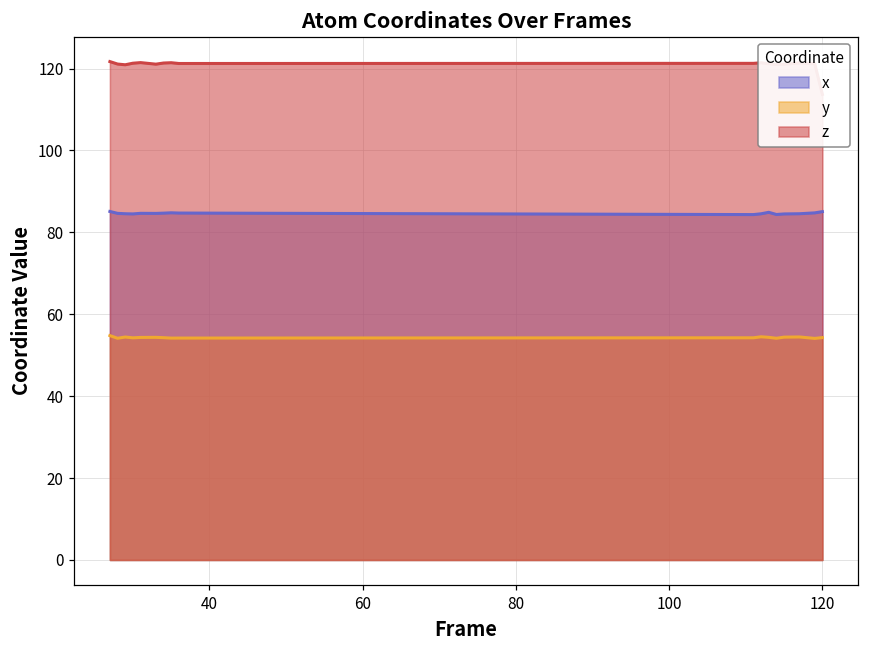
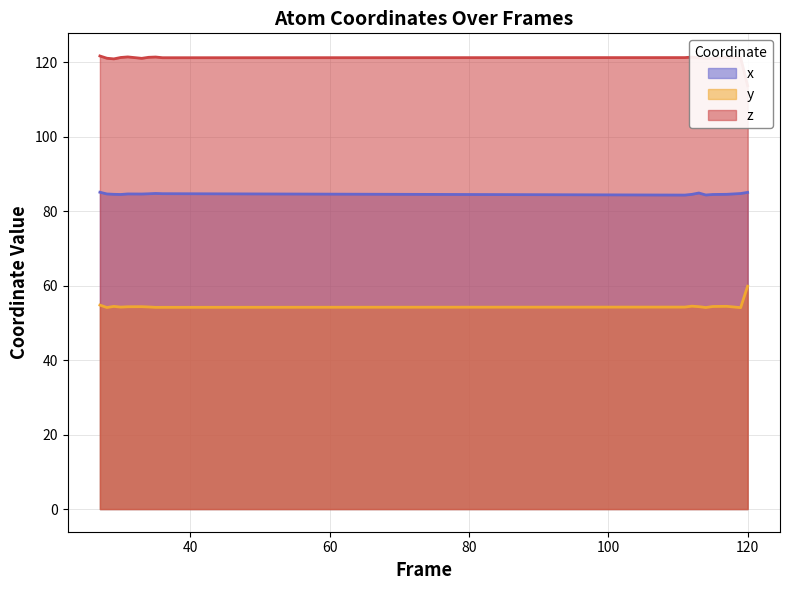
y, 120: 54 -> 60
